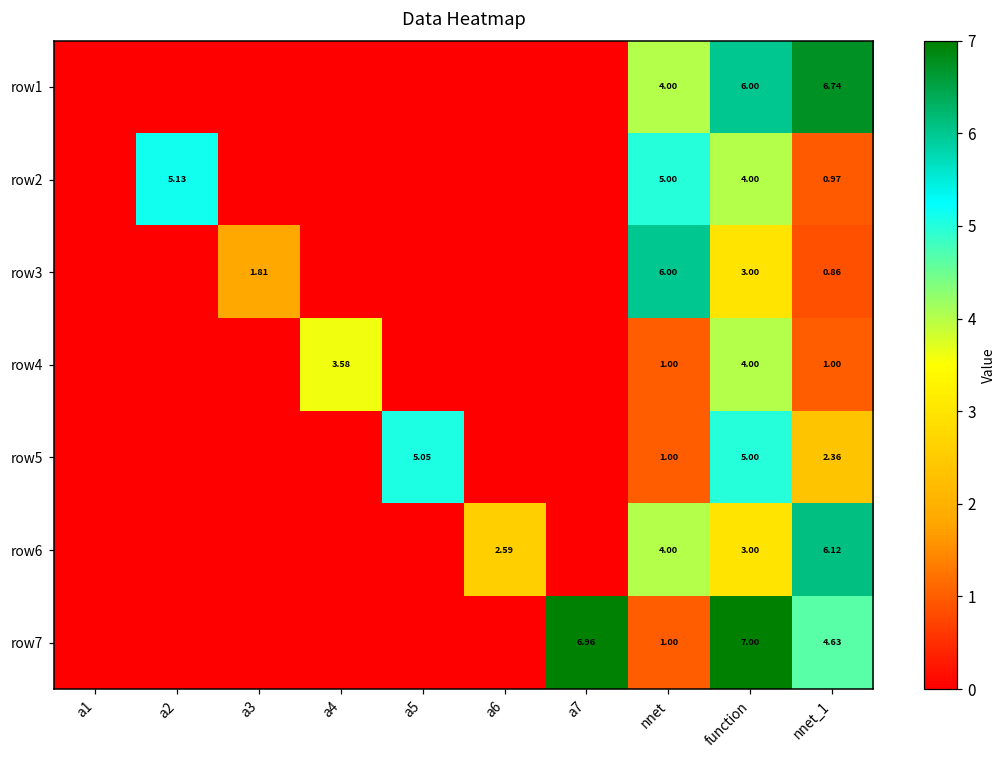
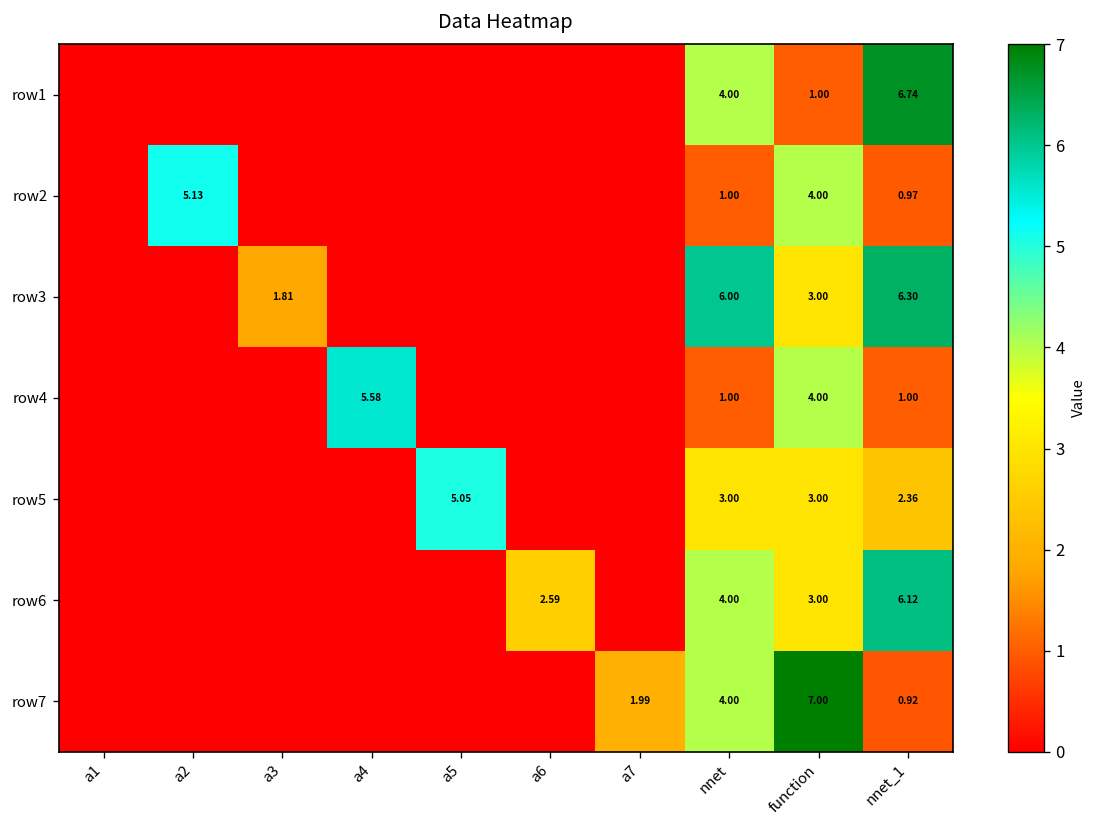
row1, function: 6.00 -> 1.00
row2, nnet: 5.00 -> 1.00
row3, nnet_1: 0.86 -> 6.30
row4, a4: 3.58 -> 5.58
row5, nnet: 1.00 -> 3.00
row5, function: 5.00 -> 3.00
row7, a7: 6.96 -> 1.99
row7, nnet: 1.00 -> 4.00
row7, nnet_1: 4.63 -> 0.92
